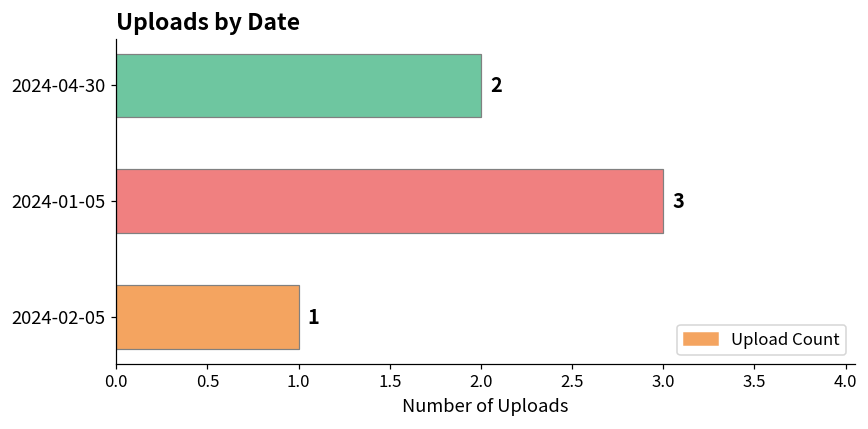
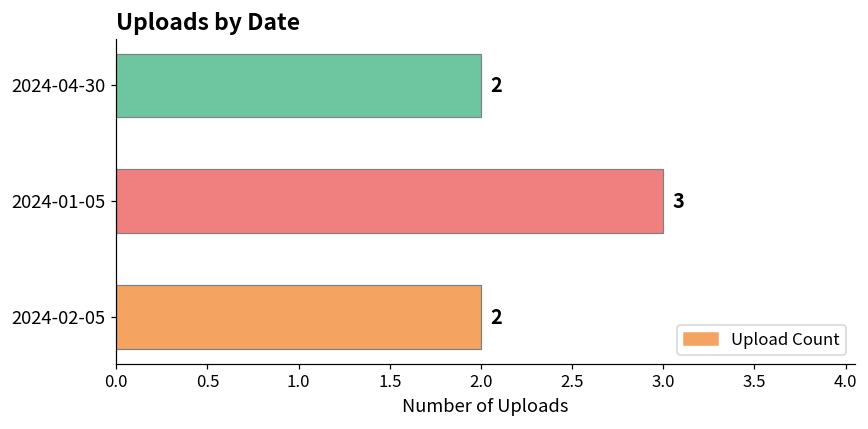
2024-02-05: 1 -> 2
